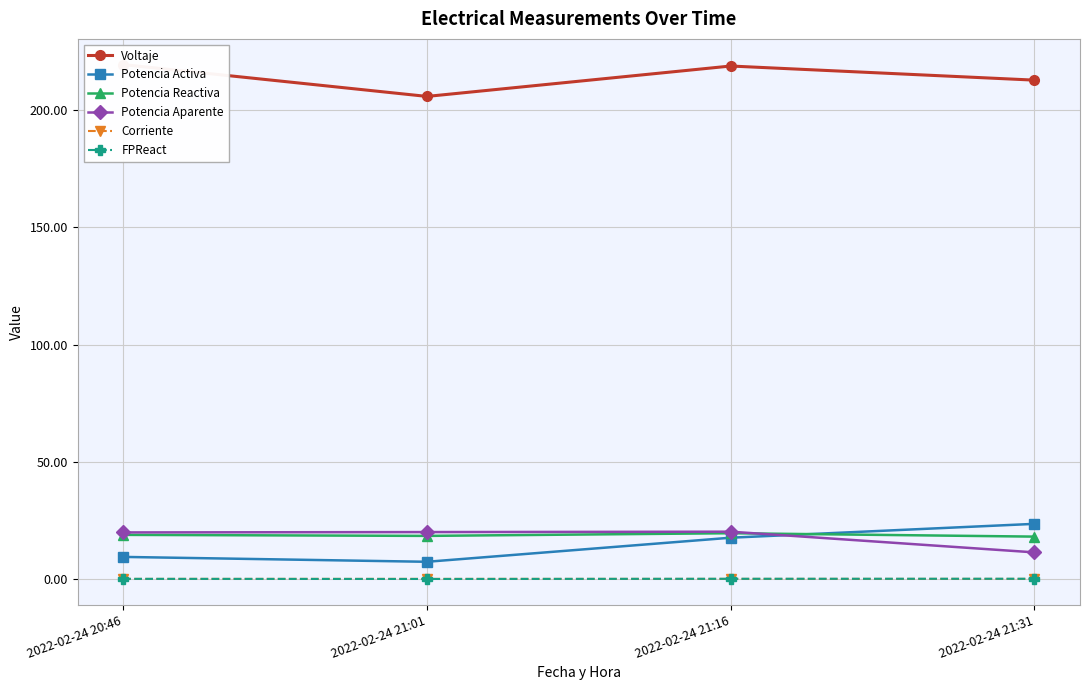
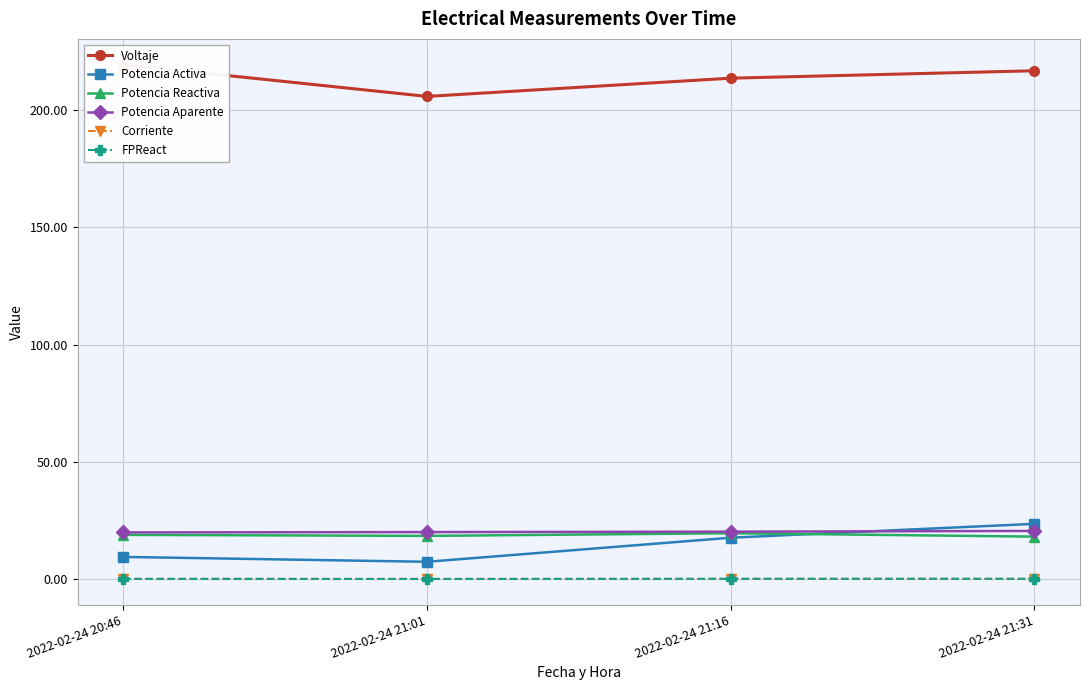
Voltaje, 2022-02-24 21:16: 219 -> 214
Voltaje, 2022-02-24 21:31: 213 -> 217
Potencia Aparente, 2022-02-24 21:31: 11 -> 21
